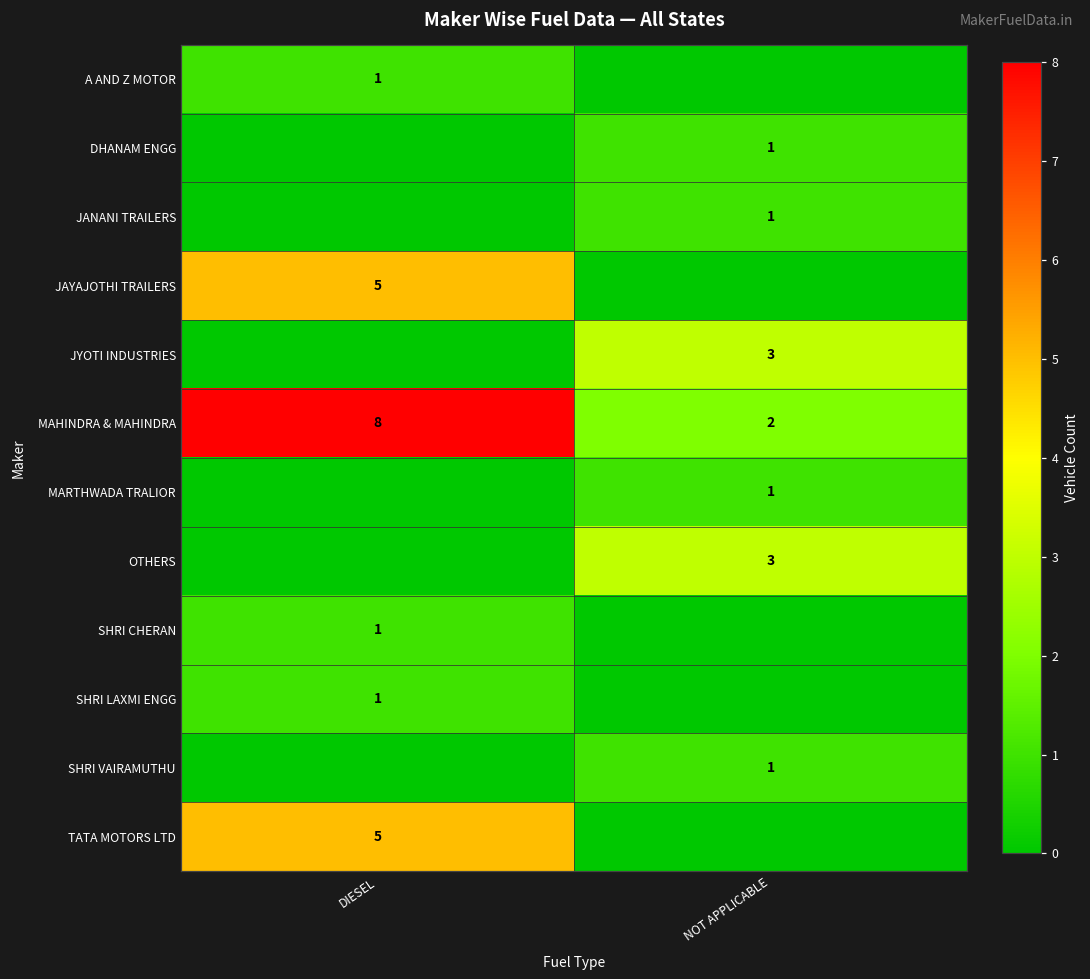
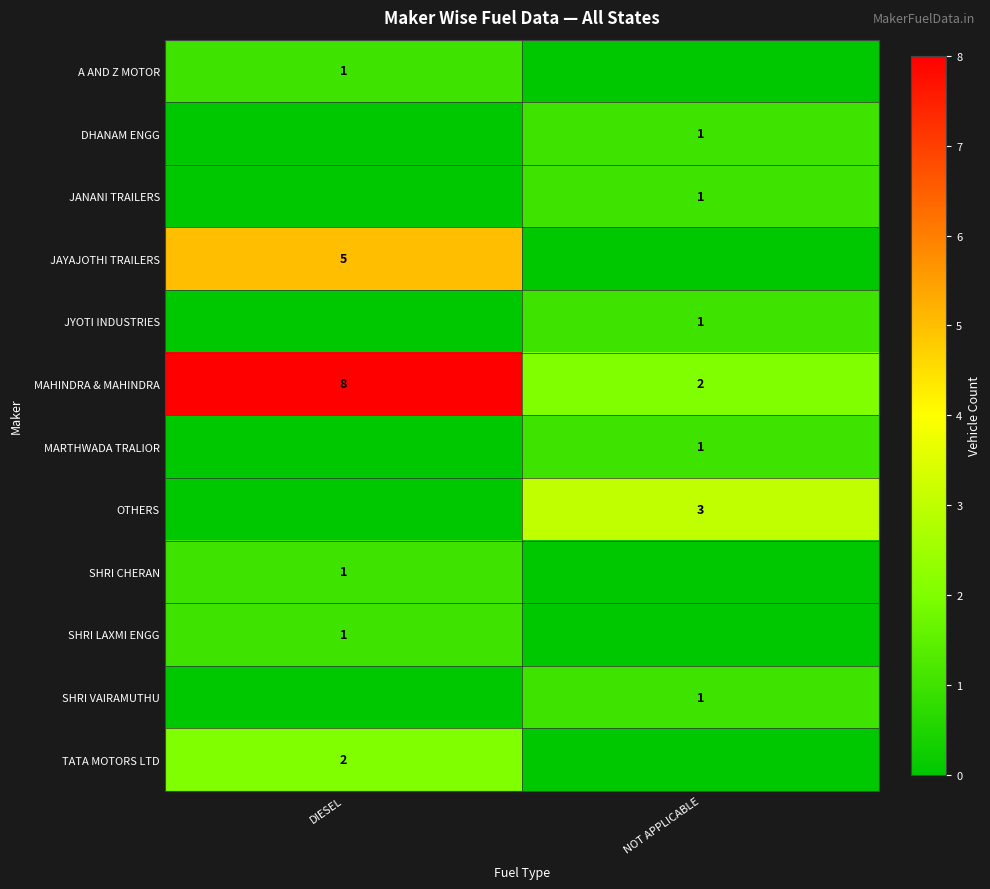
JYOTI INDUSTRIES, NOT APPLICABLE: 3 -> 1
TATA MOTORS LTD, DIESEL: 5 -> 2
